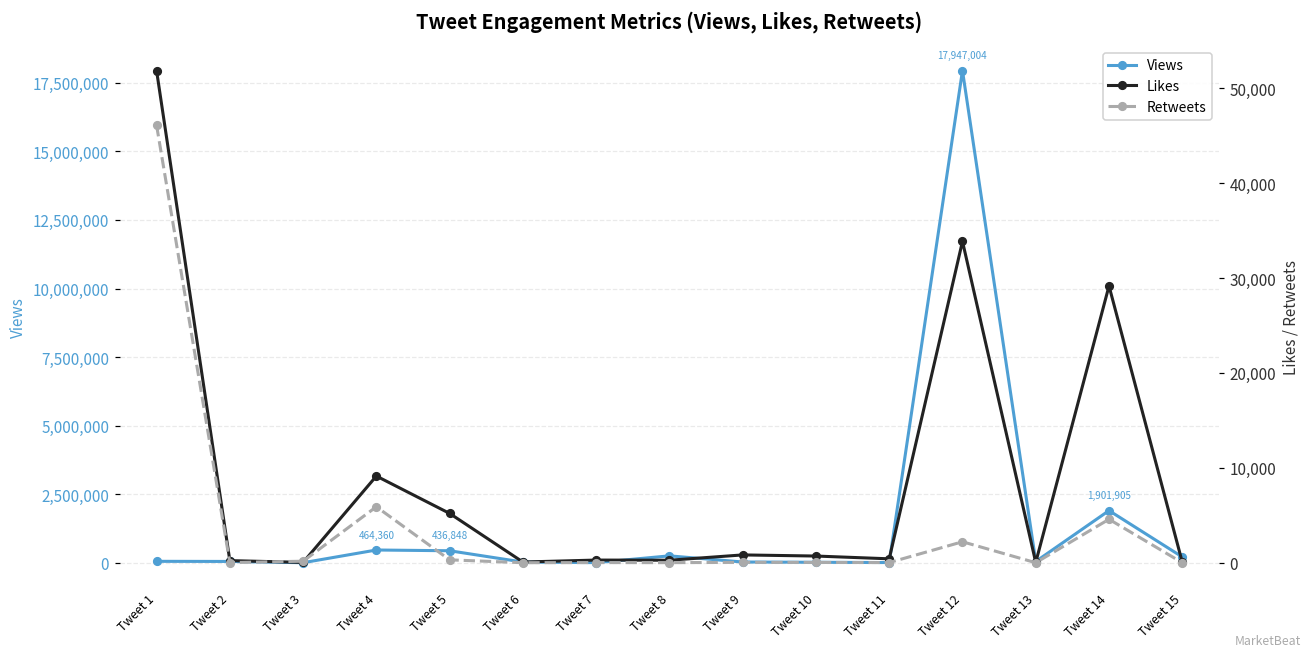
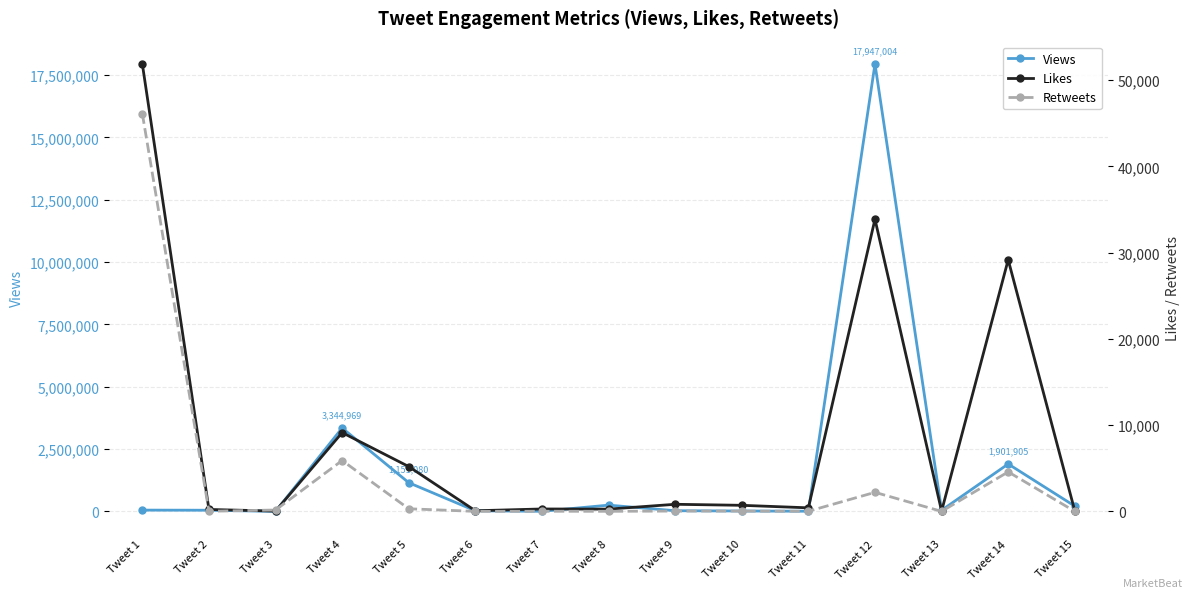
Views, Tweet 4: 464,360 -> 3,344,969
Views, Tweet 5: 436,848 -> 1,151,080
